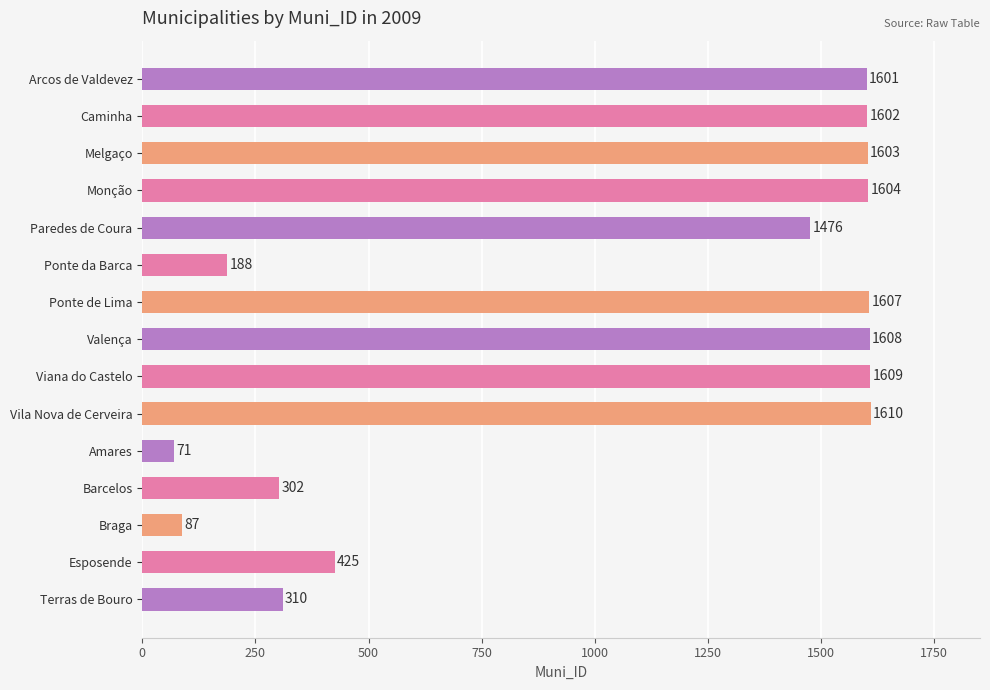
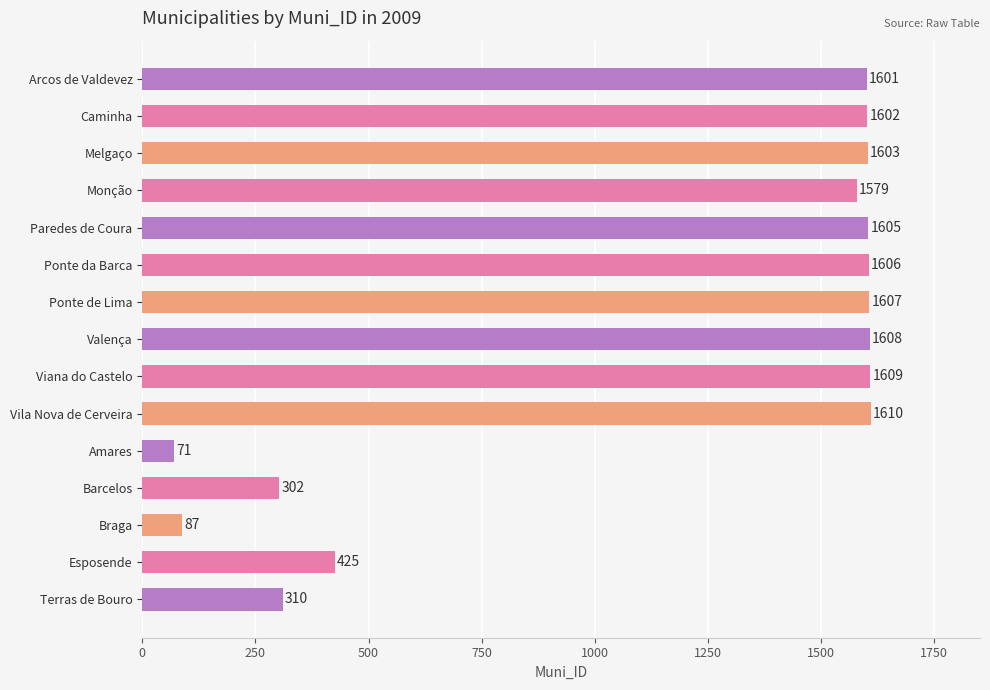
Monção: 1604 -> 1579
Paredes de Coura: 1476 -> 1605
Ponte da Barca: 188 -> 1606
